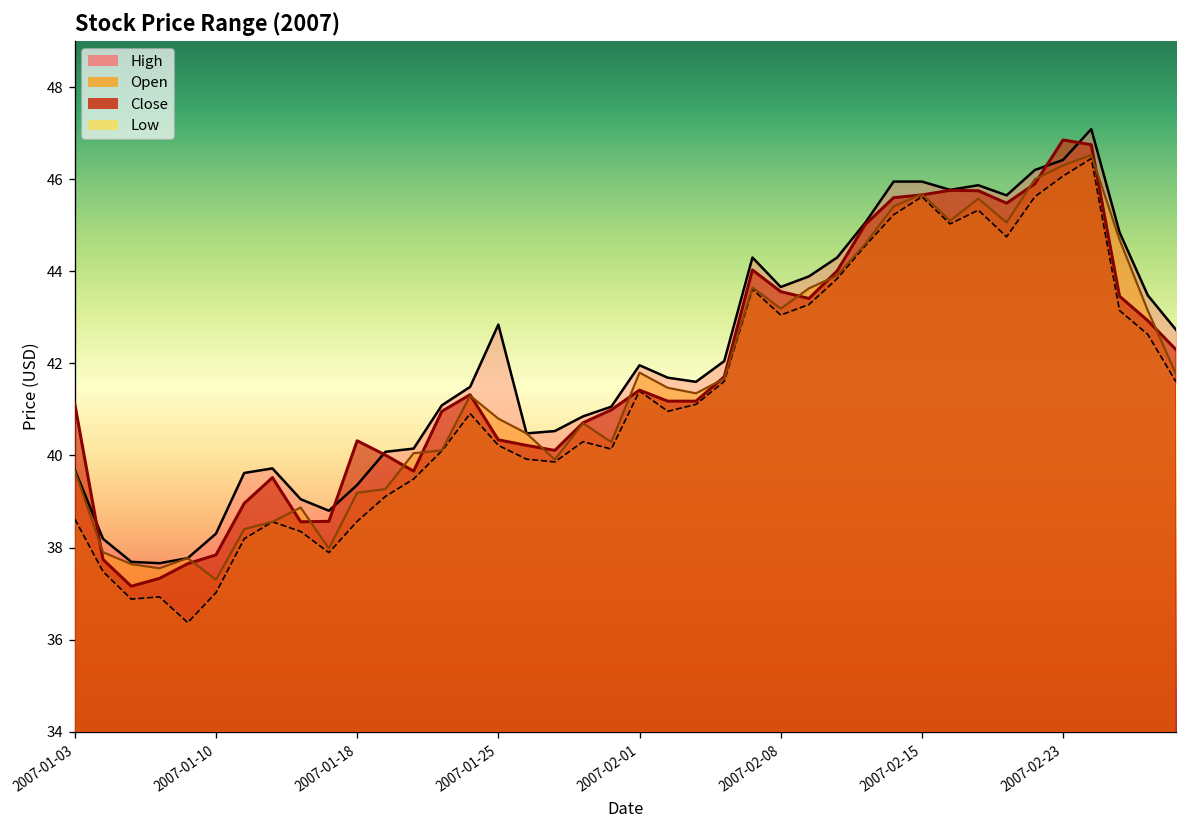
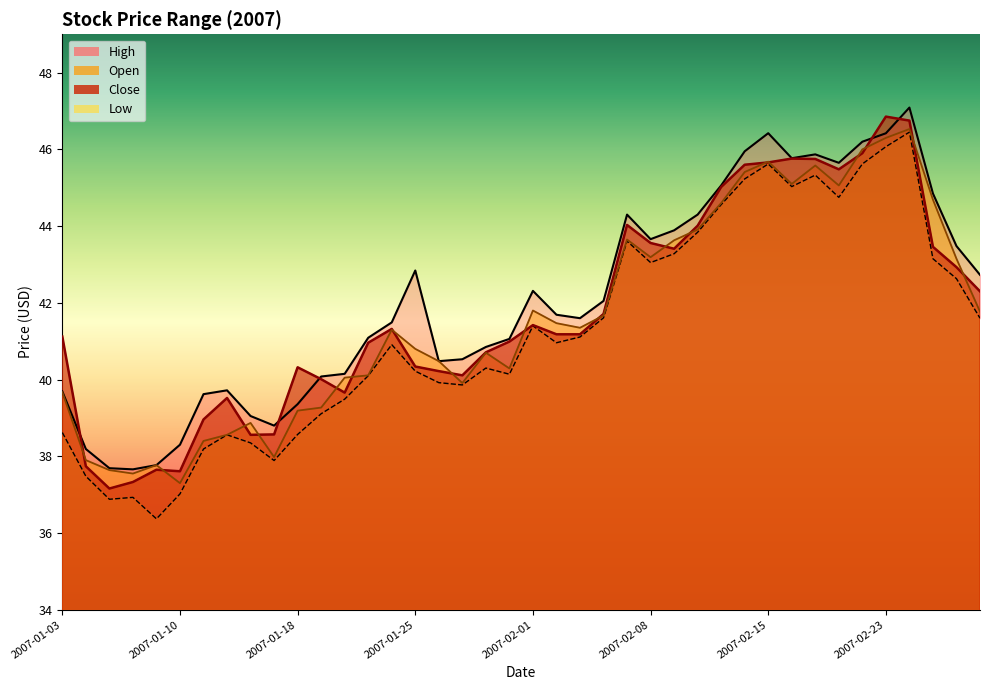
Close, 2007-01-10: 37.8 -> 37.6
High, 2007-02-01: 42.0 -> 42.3
High, 2007-02-15: 46.0 -> 46.4
